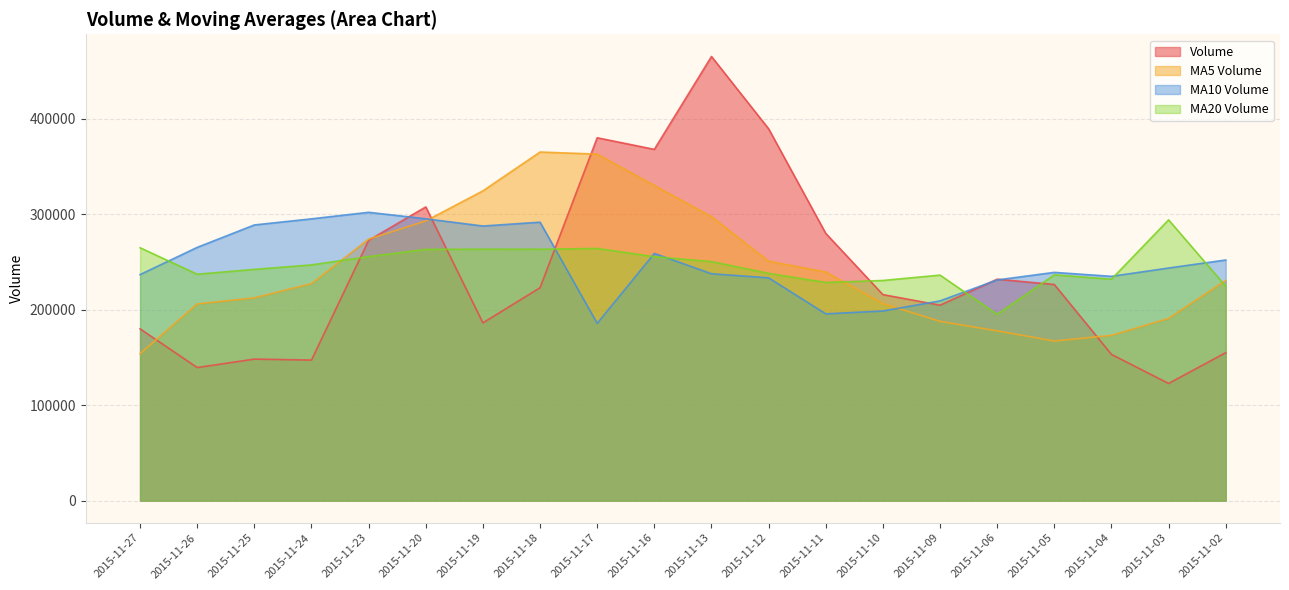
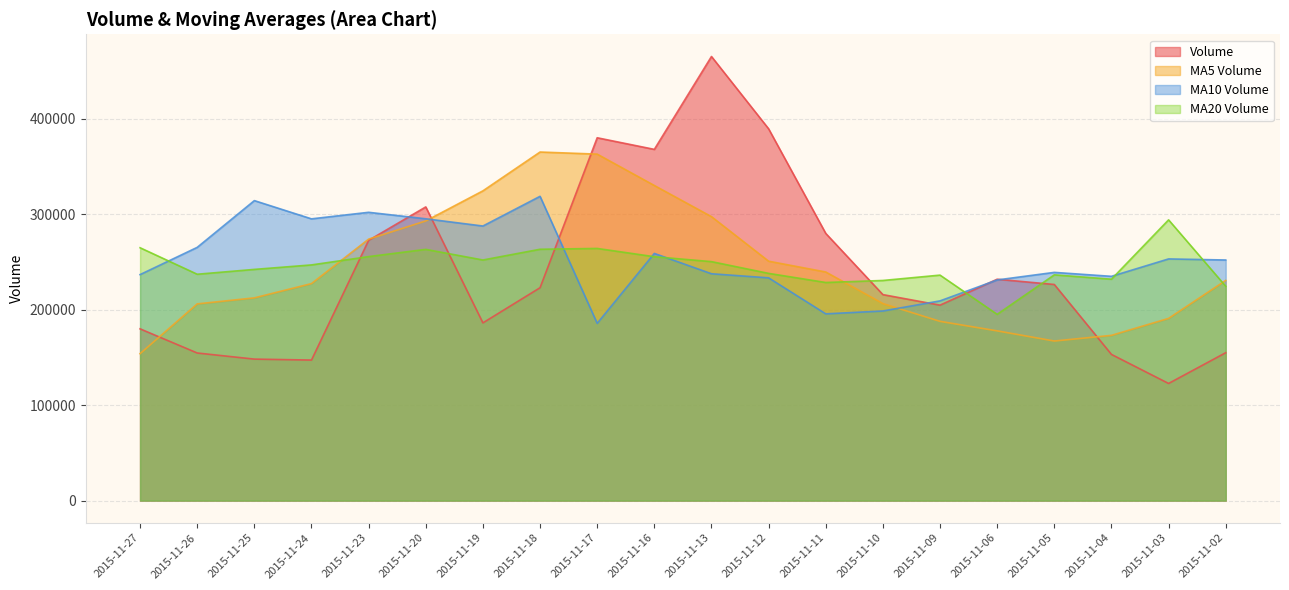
Volume, 2015-11-26: 140000 -> 150000
MA10 Volume, 2015-11-25: 290000 -> 310000
MA20 Volume, 2015-11-19: 260000 -> 250000
MA10 Volume, 2015-11-18: 290000 -> 320000
MA10 Volume, 2015-11-03: 240000 -> 250000
